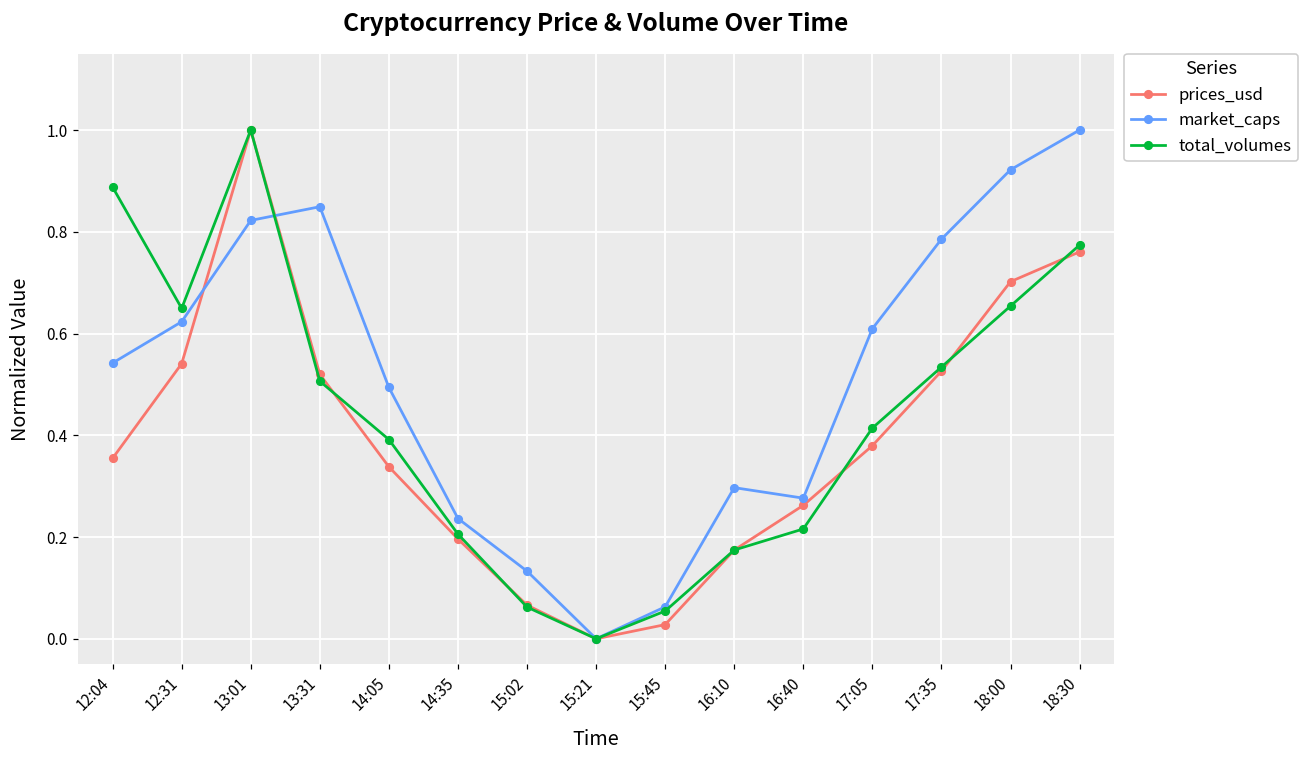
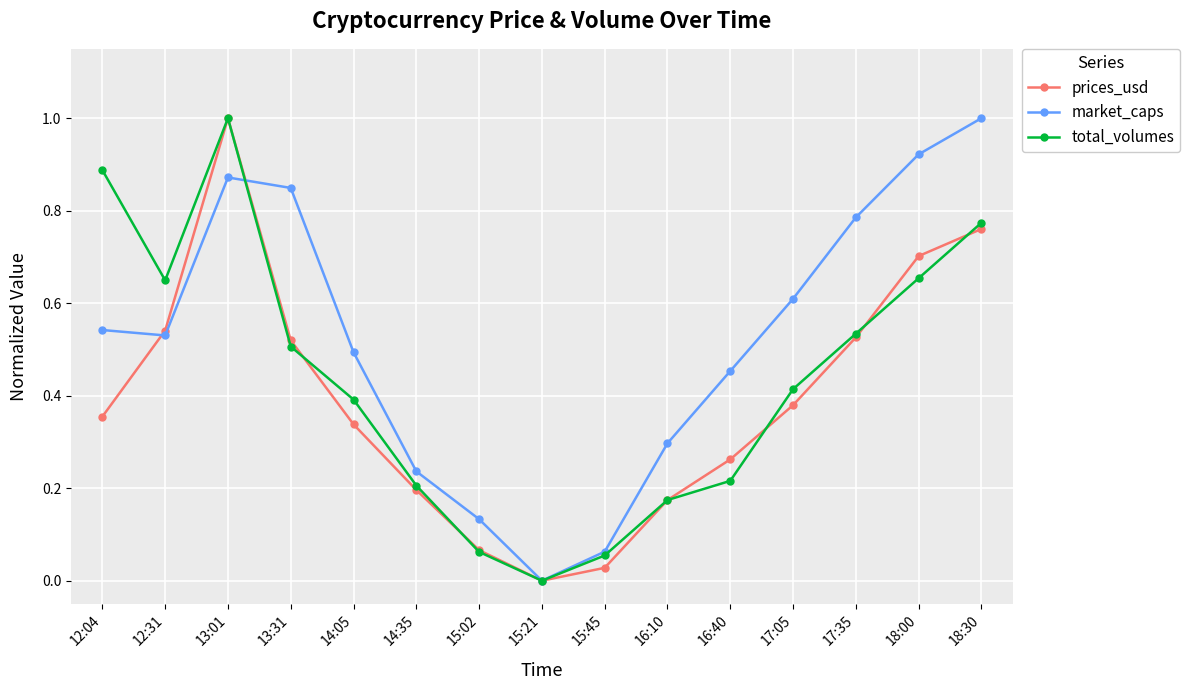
market_caps, 12:31: 0.62 -> 0.53
market_caps, 13:01: 0.82 -> 0.87
market_caps, 16:40: 0.28 -> 0.45
